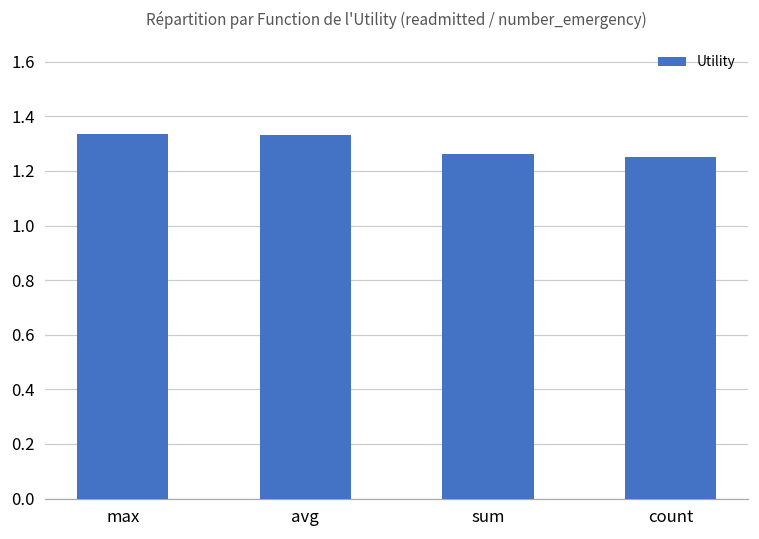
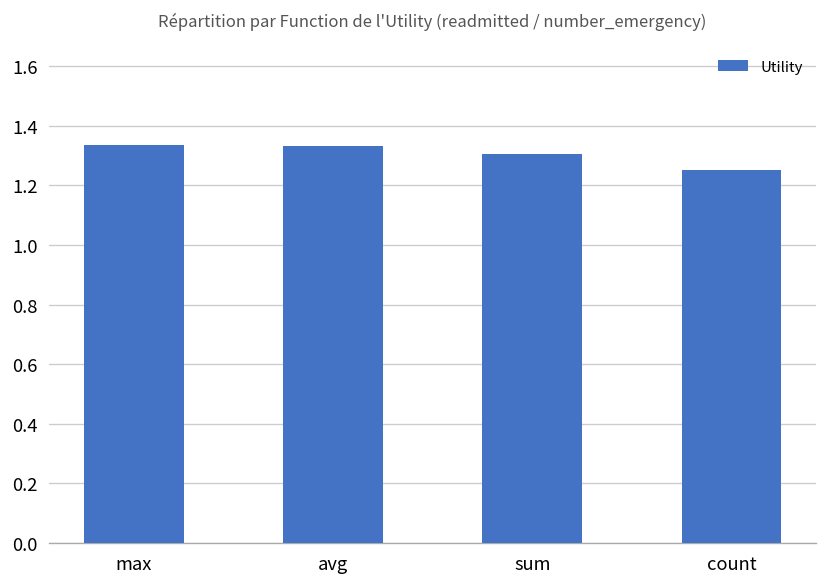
sum: 1.26 -> 1.31
